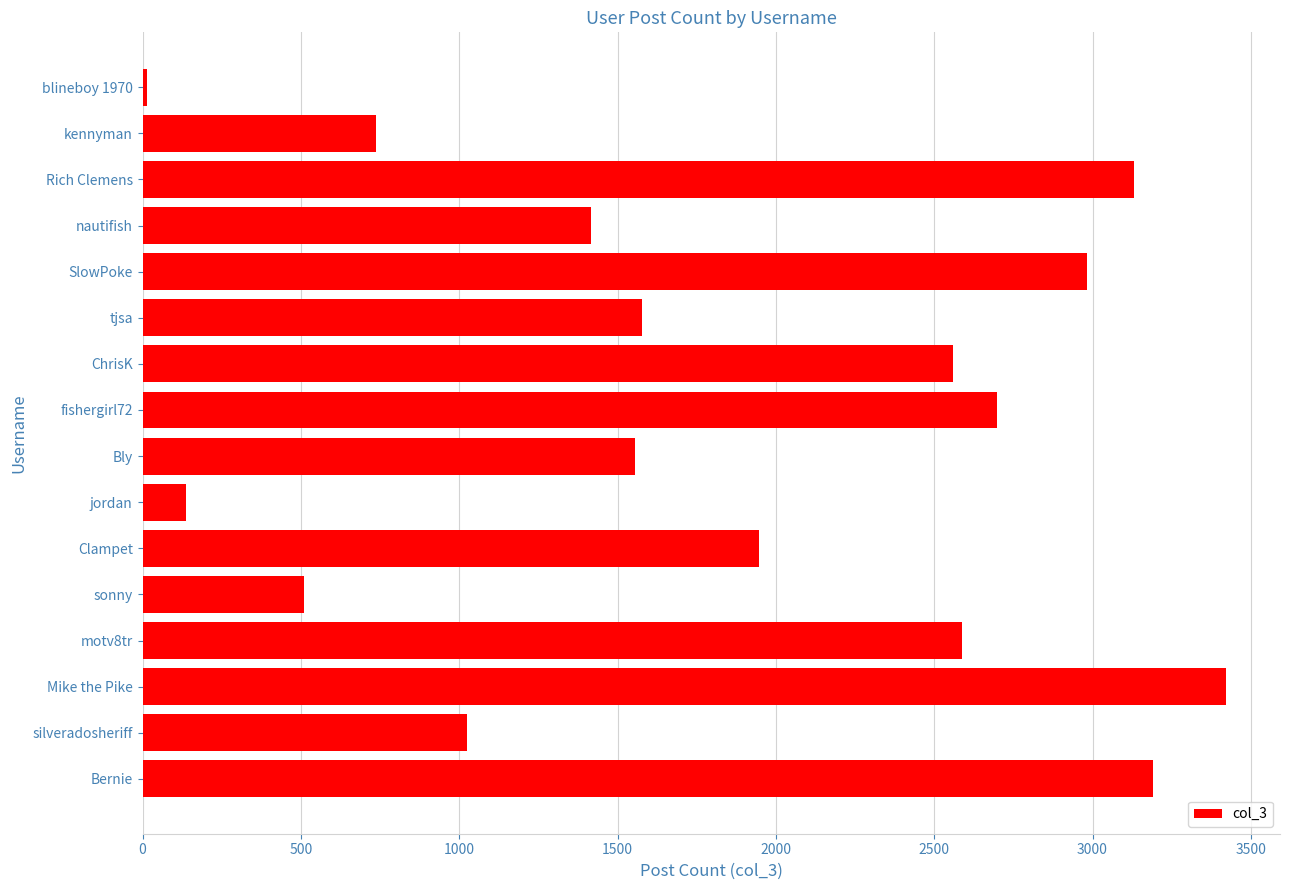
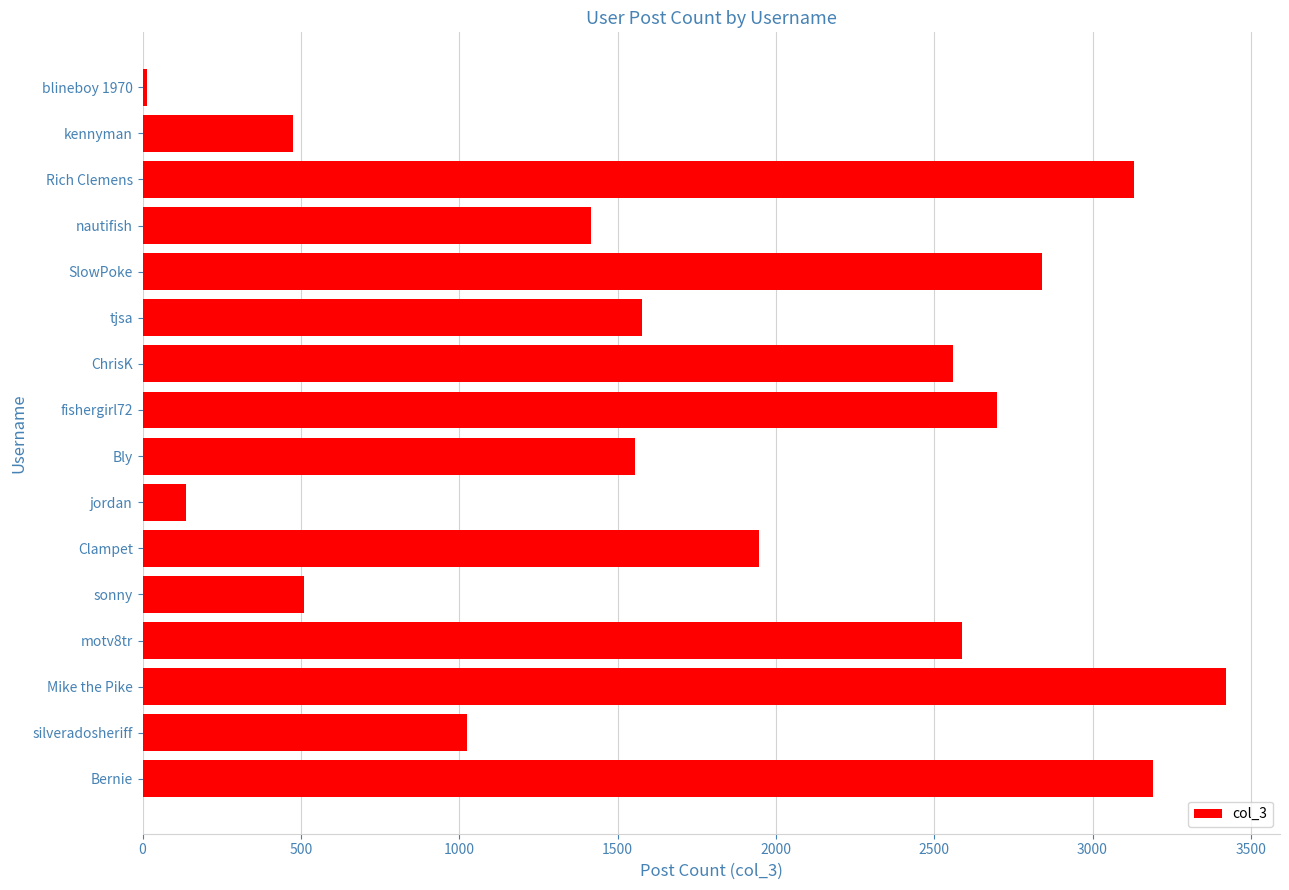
kennyman: 740 -> 480
SlowPoke: 2980 -> 2840
